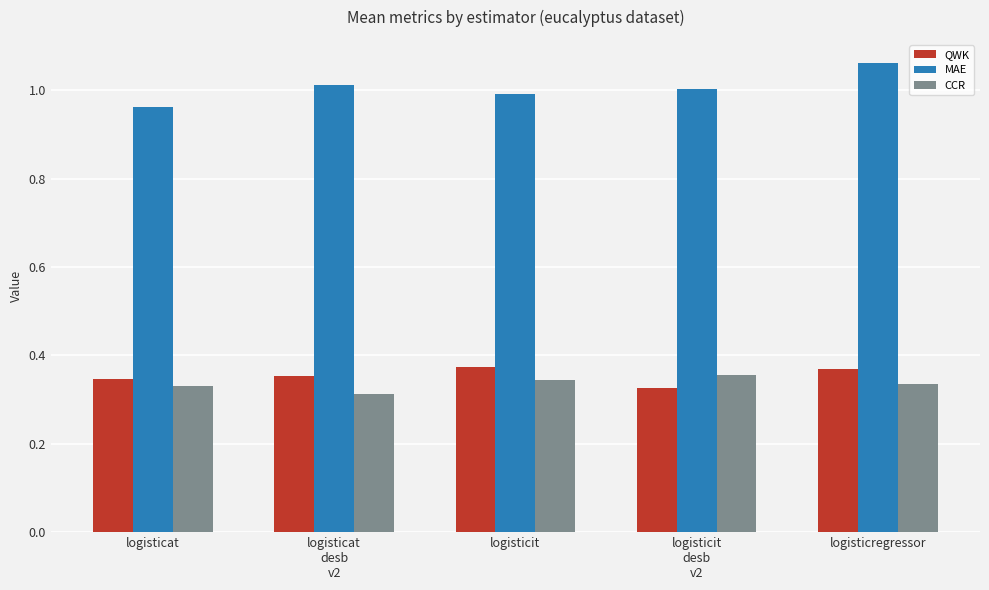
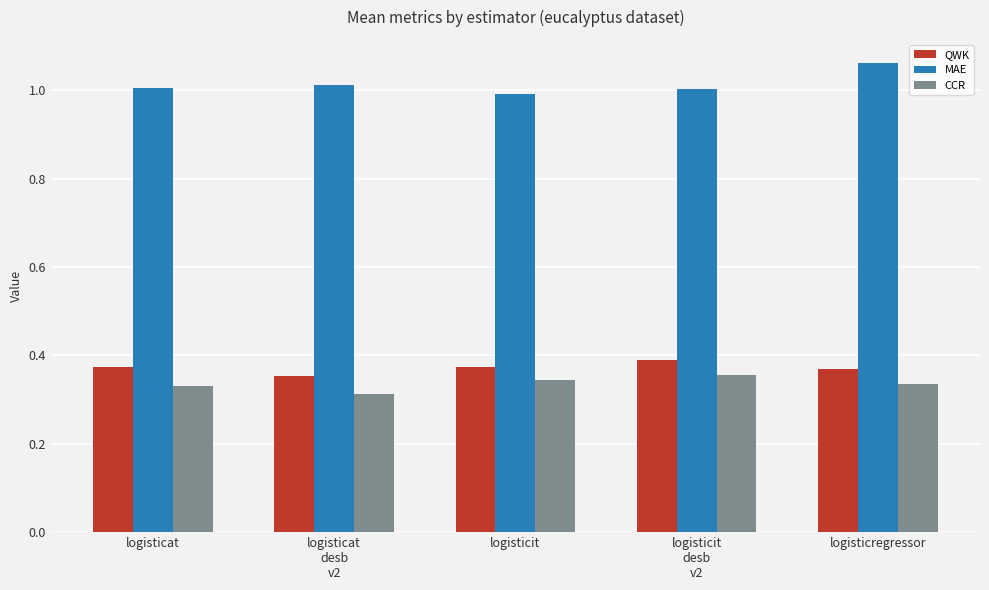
QWK, logisticat: 0.35 -> 0.37
MAE, logisticat: 0.96 -> 1.01
QWK, logisticit desb v2: 0.33 -> 0.39
